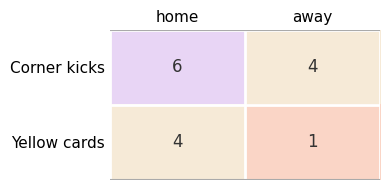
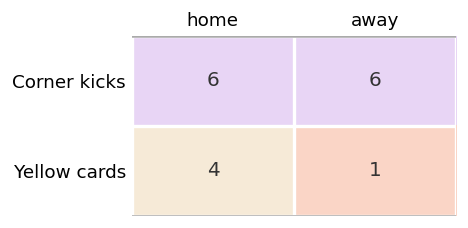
Corner kicks, away: 4 -> 6
